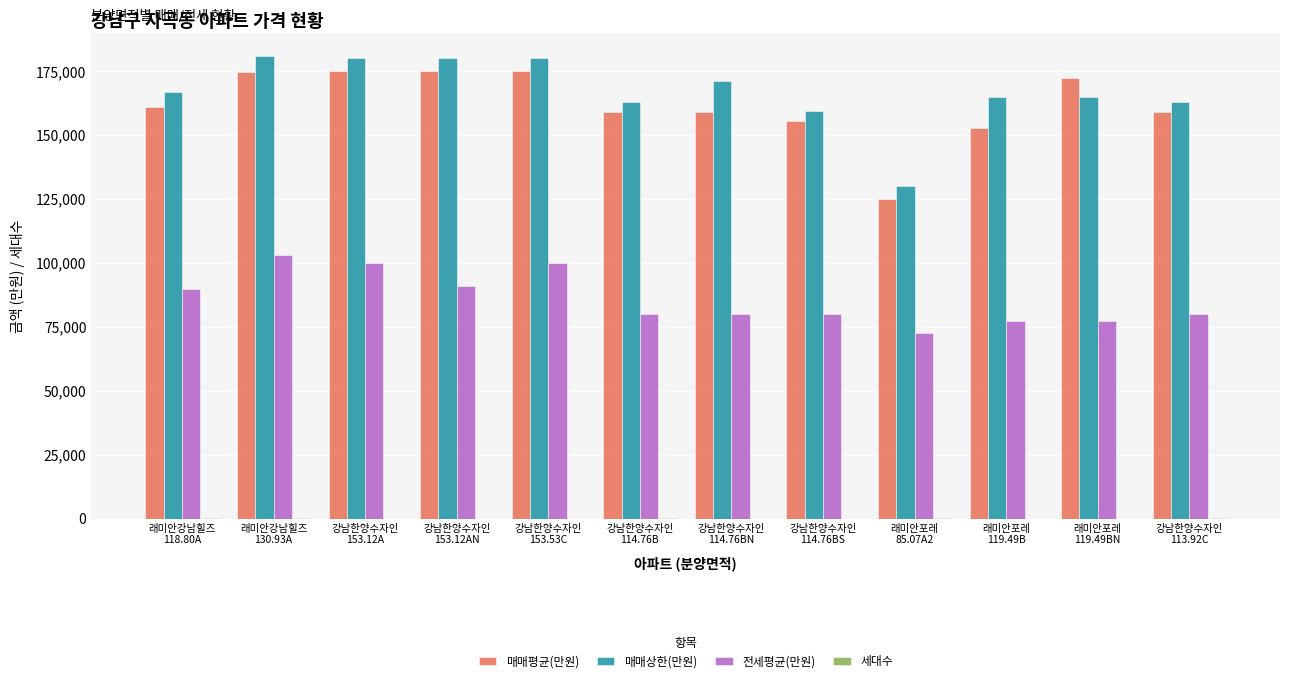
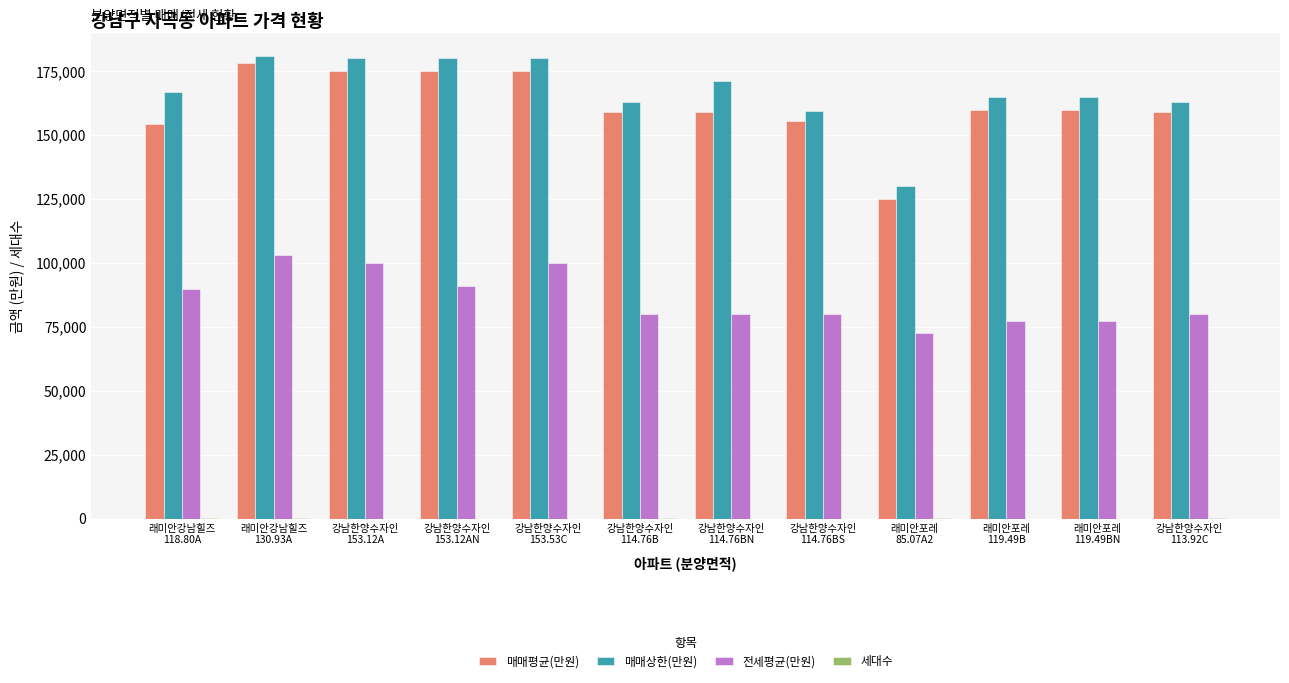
매매평균(만원), 래미안강남힐즈 118.80A: 161,000 -> 154,000
매매평균(만원), 래미안강남힐즈 130.93A: 175,000 -> 178,000
매매평균(만원), 래미안포레 119.49B: 153,000 -> 160,000
매매평균(만원), 래미안포레 119.49BN: 172,000 -> 160,000
